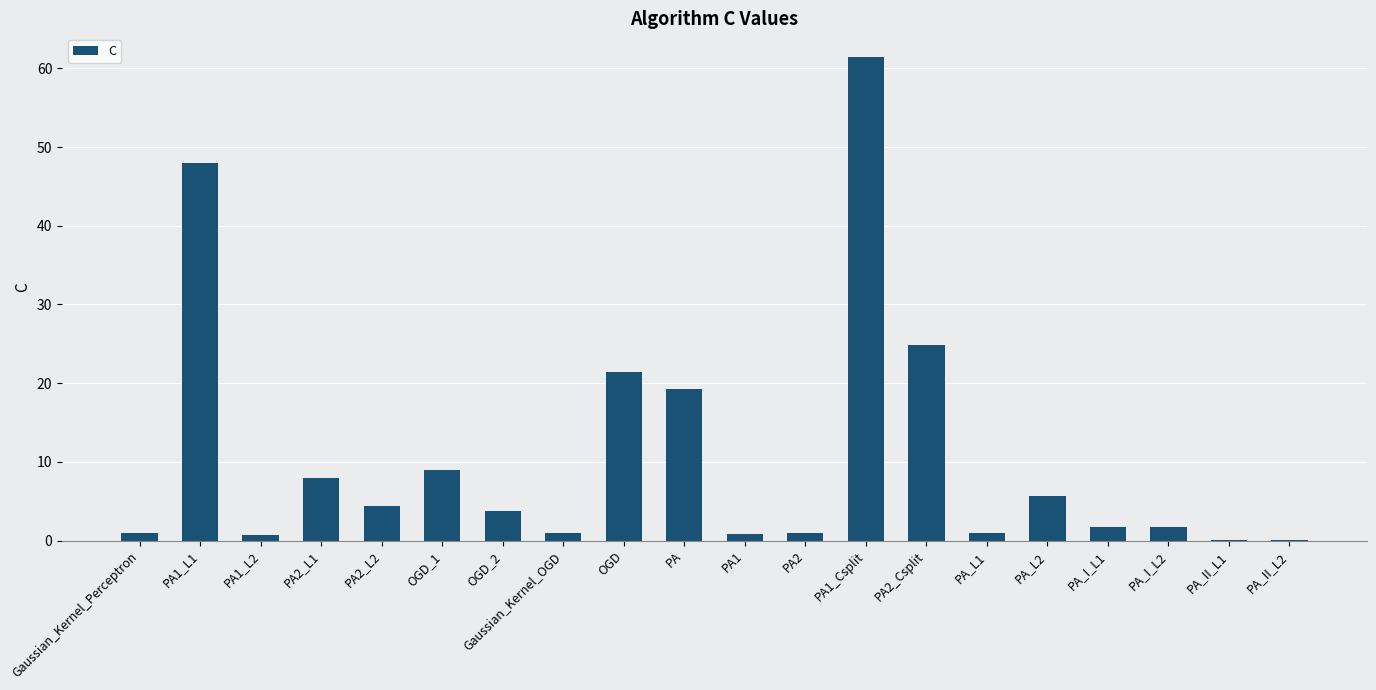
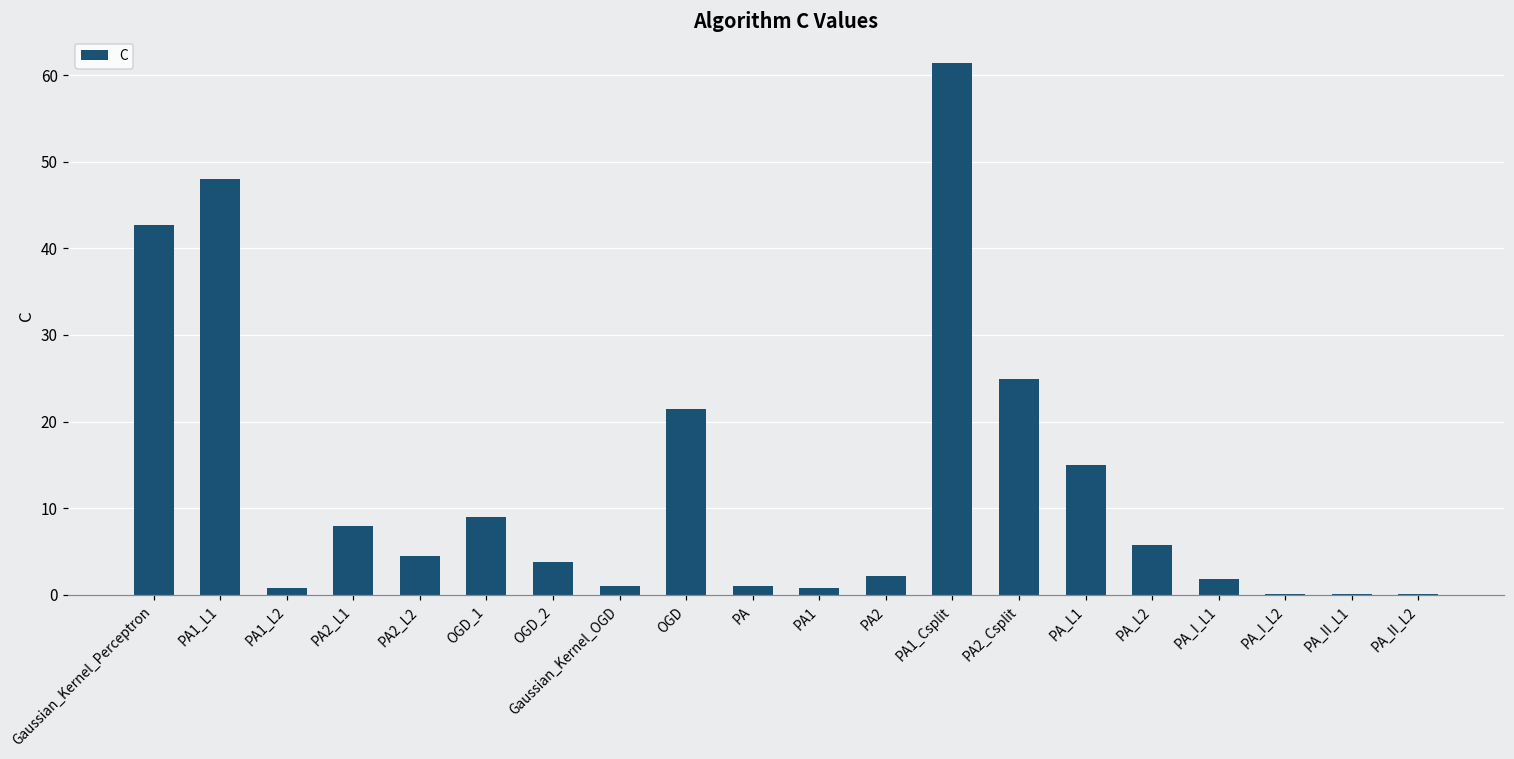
Gaussian_Kernel_Perceptron: 1 -> 43
PA: 19 -> 1
PA2: 1 -> 2
PA_L1: 1 -> 15
PA_I_L2: 2 -> 0
